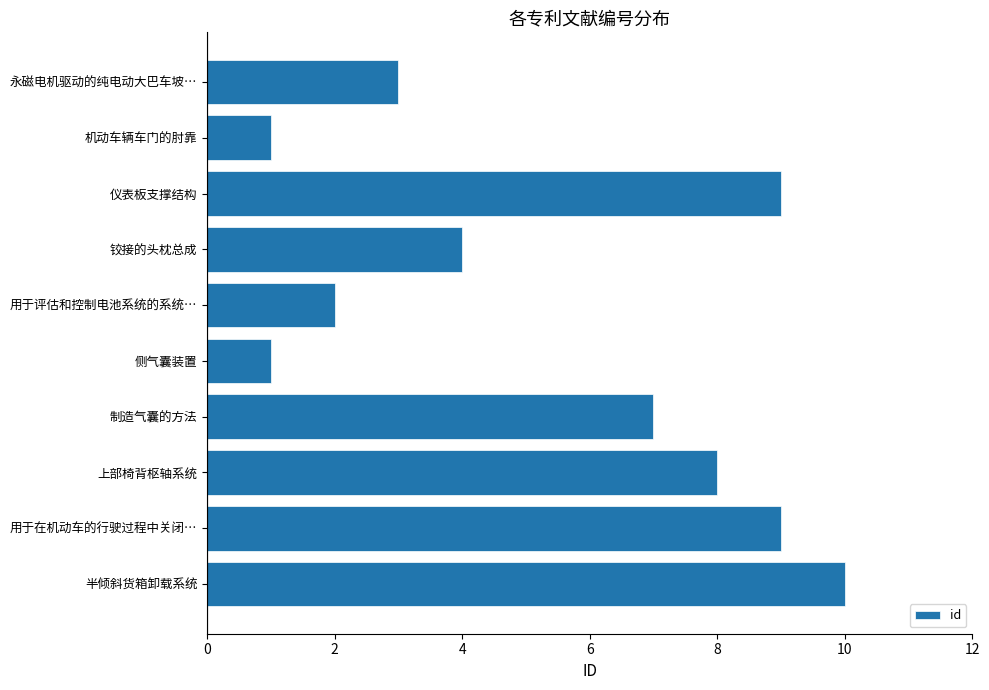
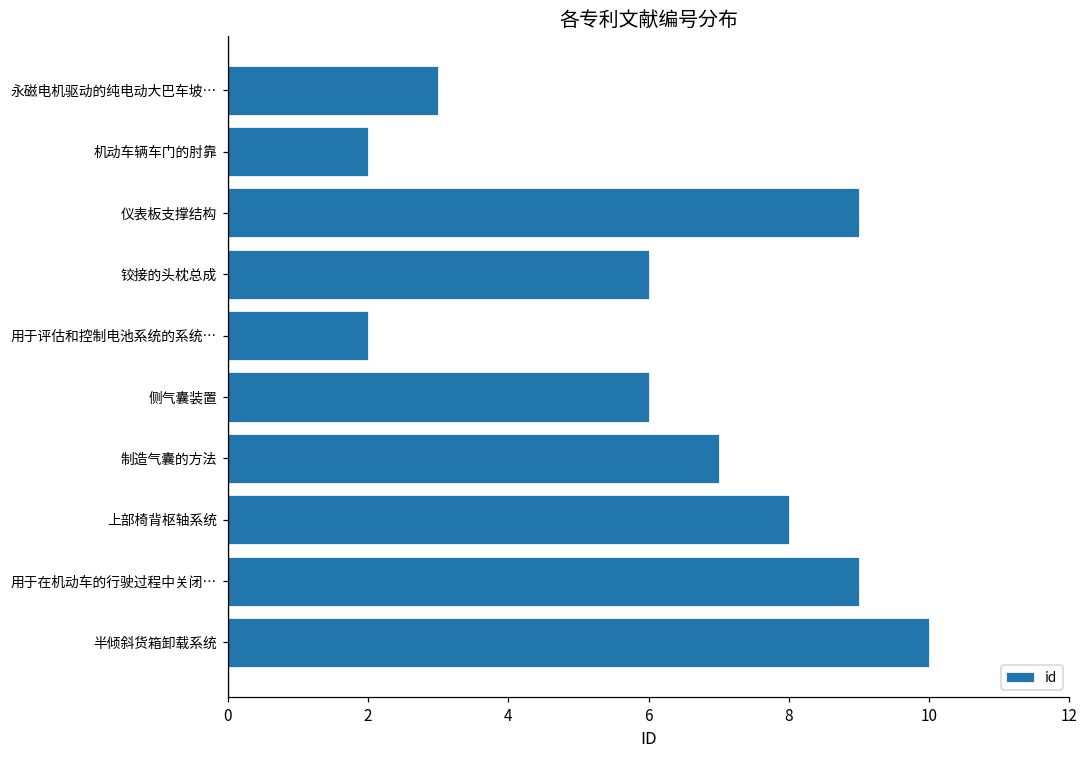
机动车辆车门的肘靠: 1 -> 2
铰接的头枕总成: 4 -> 6
侧气囊装置: 1 -> 6
